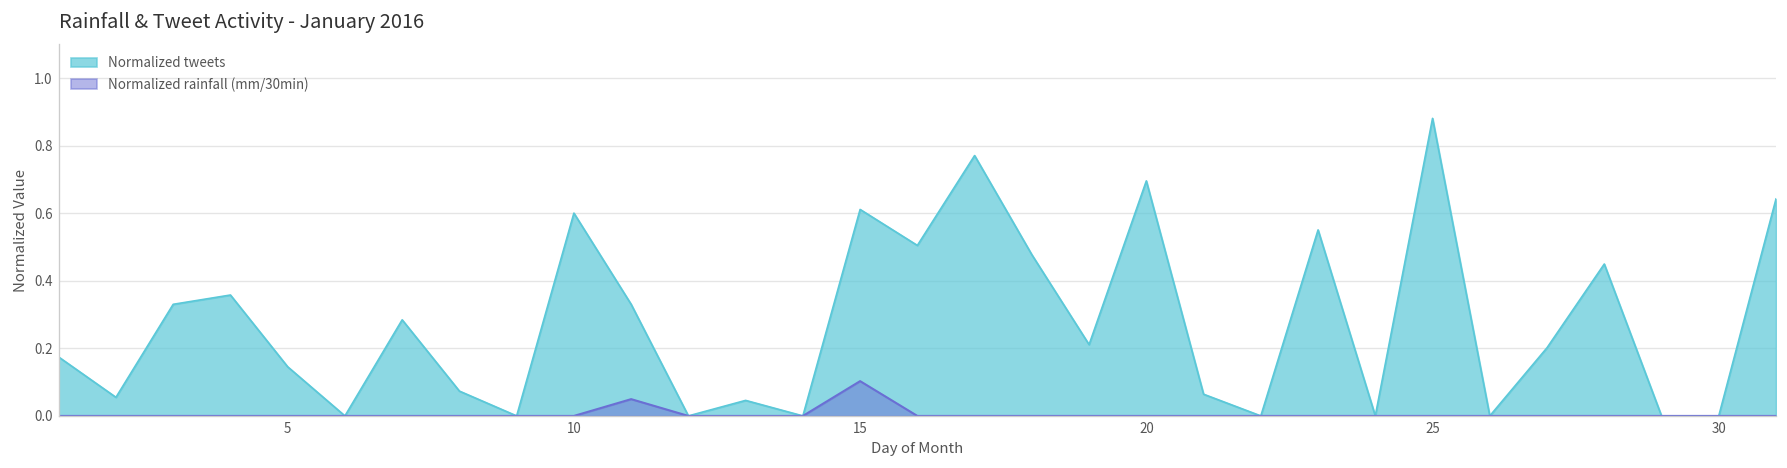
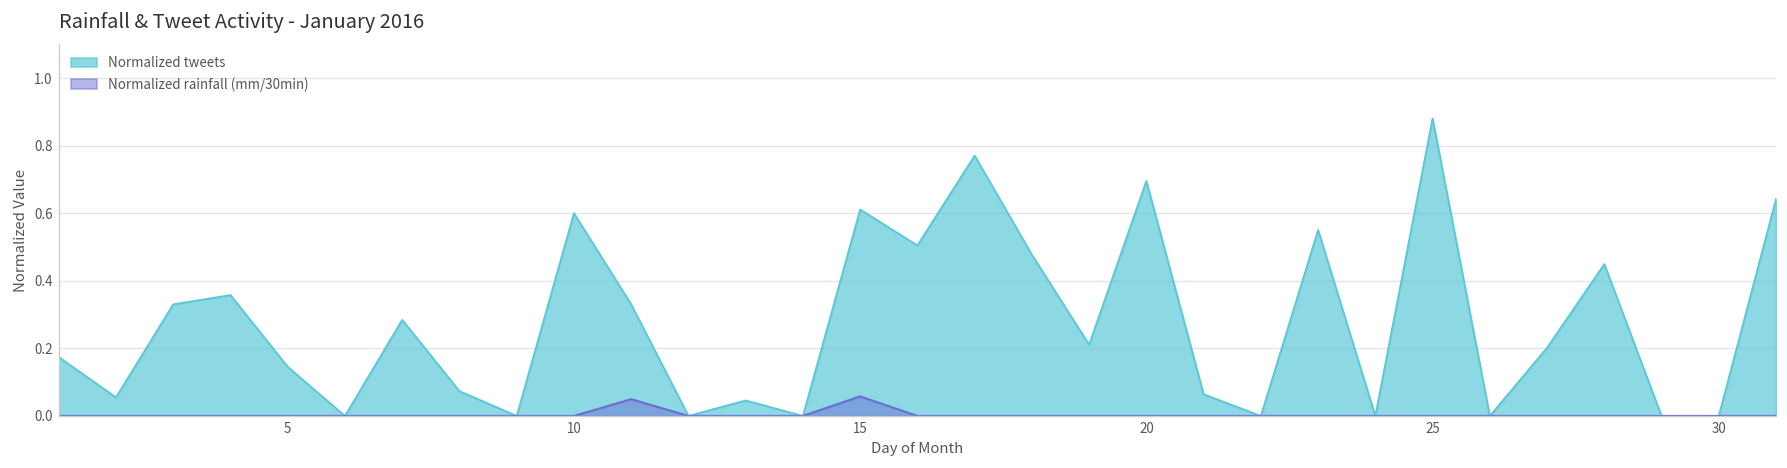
Normalized rainfall (mm/30min), 15: 0.10 -> 0.06
